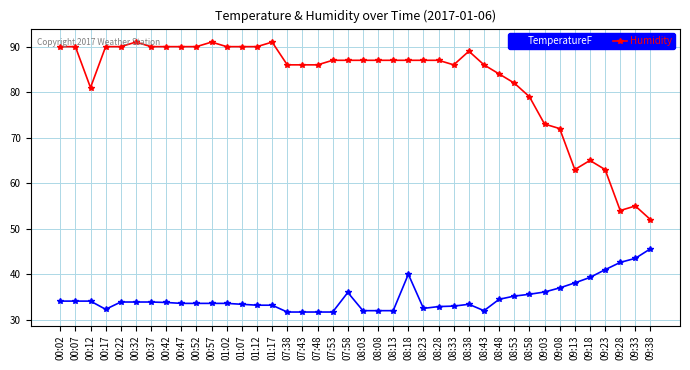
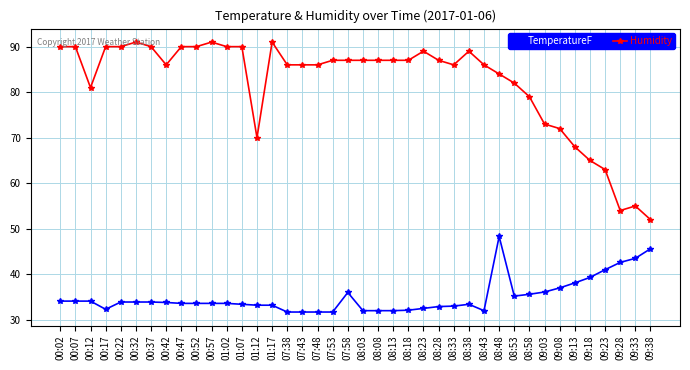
Humidity, 00:42: 90 -> 86
Humidity, 01:12: 90 -> 70
TemperatureF, 08:18: 40 -> 32
Humidity, 08:23: 87 -> 89
TemperatureF, 08:48: 35 -> 48
Humidity, 09:13: 63 -> 68
